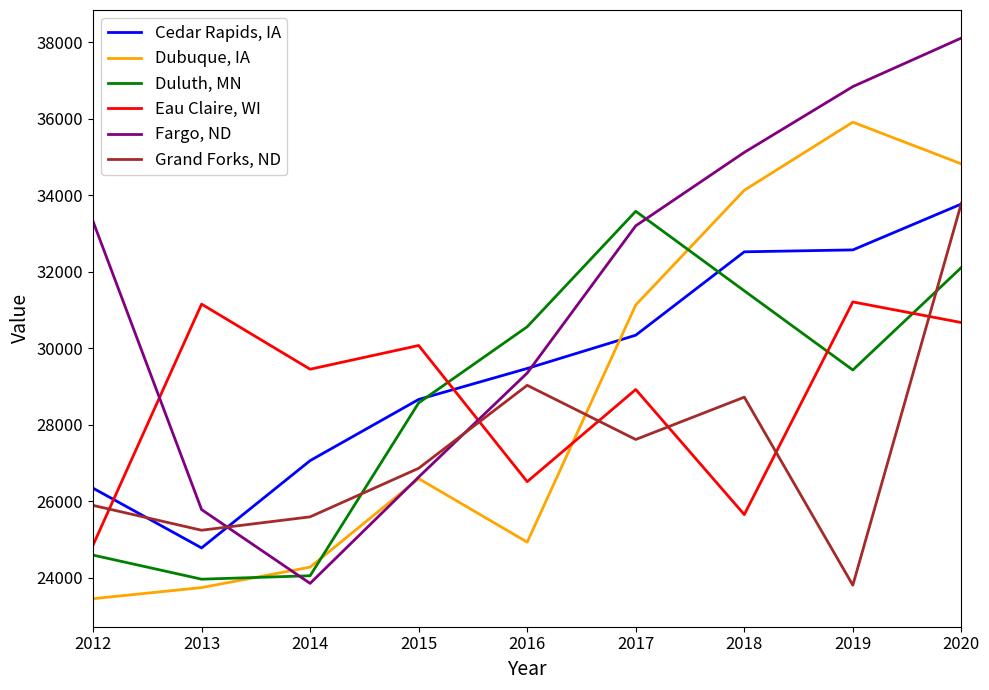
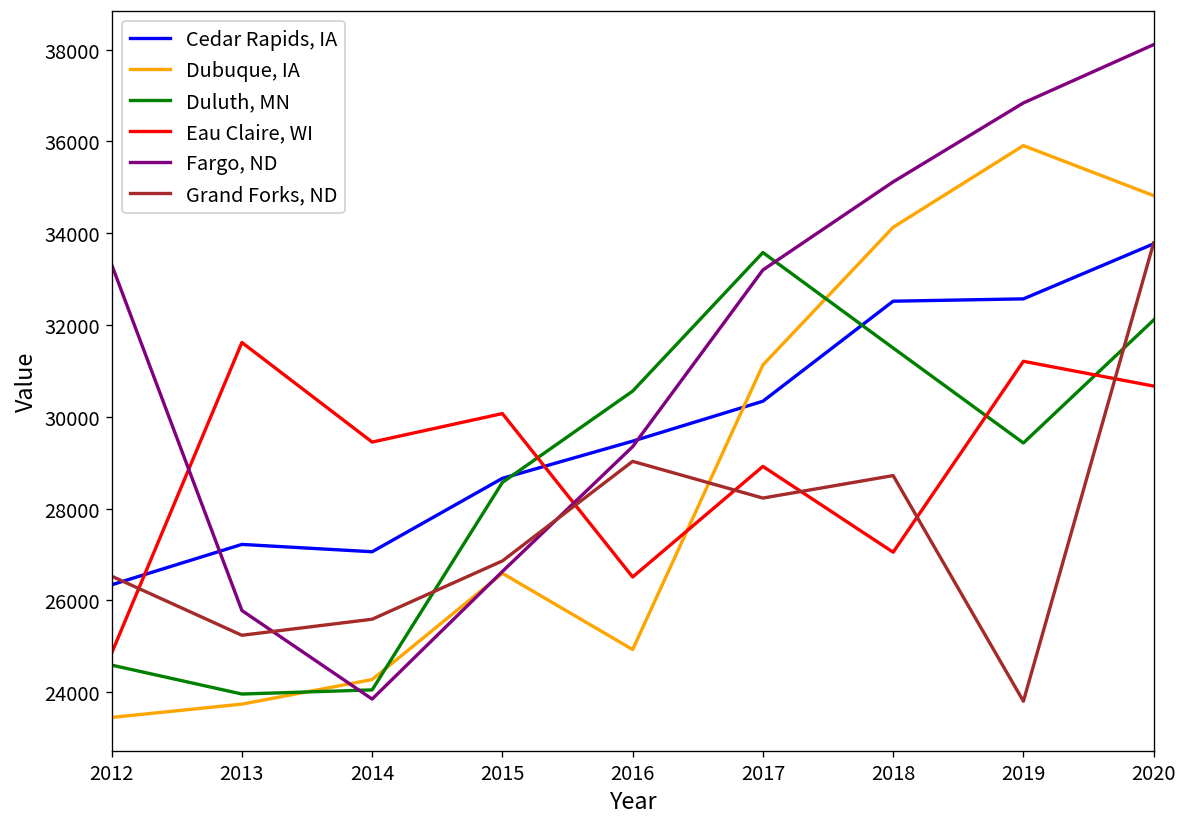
Grand Forks, ND, 2012: 25900 -> 26500
Cedar Rapids, IA, 2013: 24800 -> 27200
Eau Claire, WI, 2013: 31200 -> 31600
Grand Forks, ND, 2017: 27600 -> 28200
Eau Claire, WI, 2018: 25700 -> 27100
